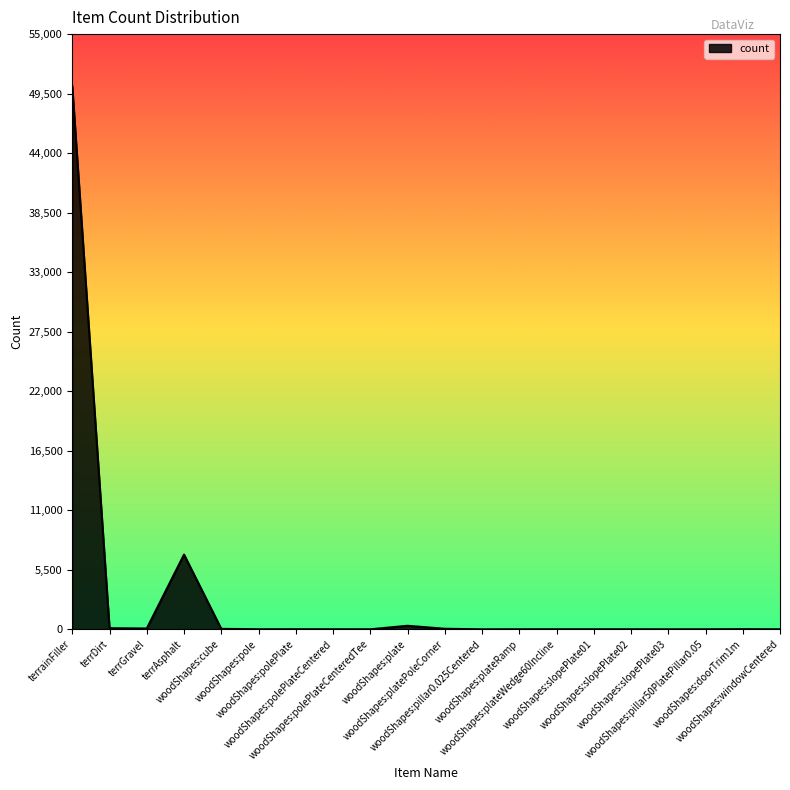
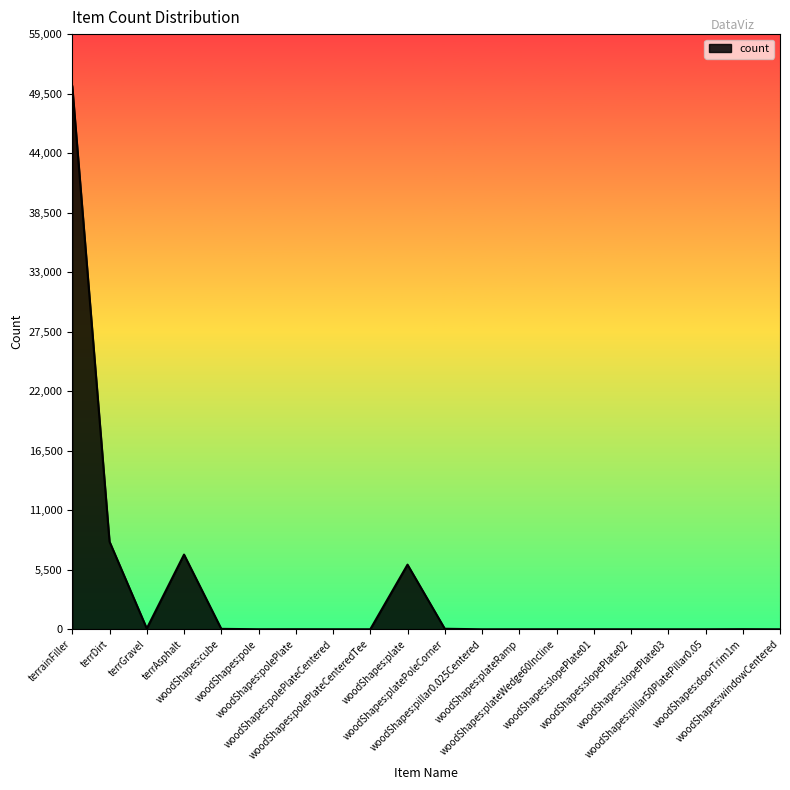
terrDirt: 100 -> 8,100
woodShapes:plate: 300 -> 6,000
